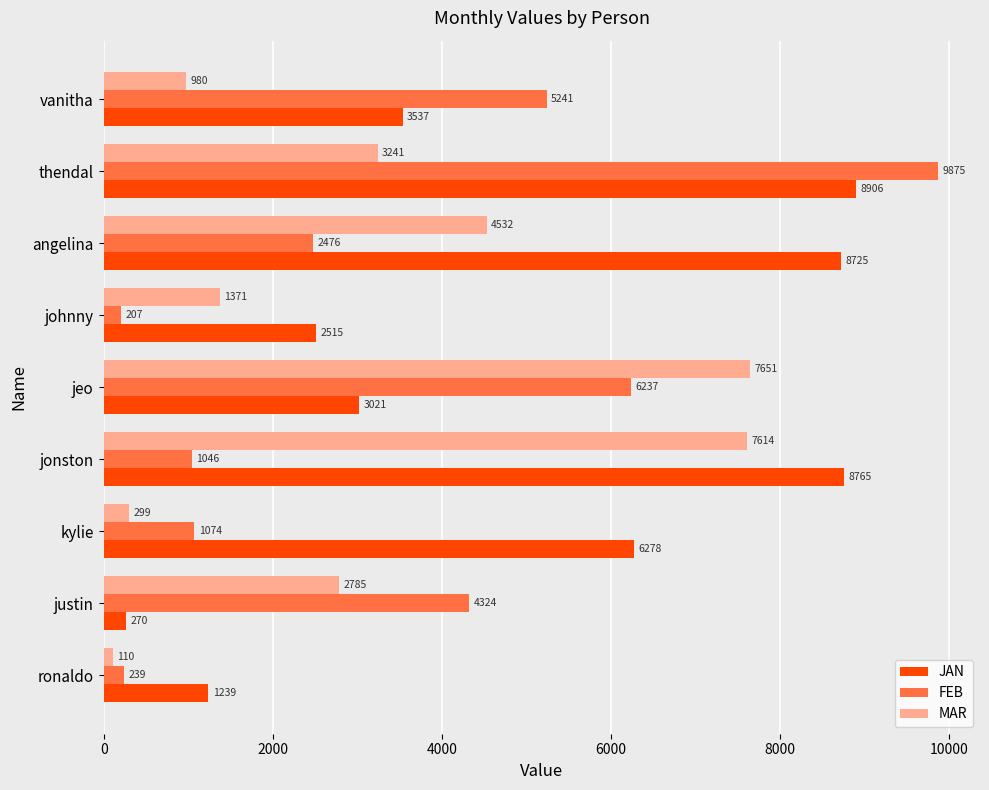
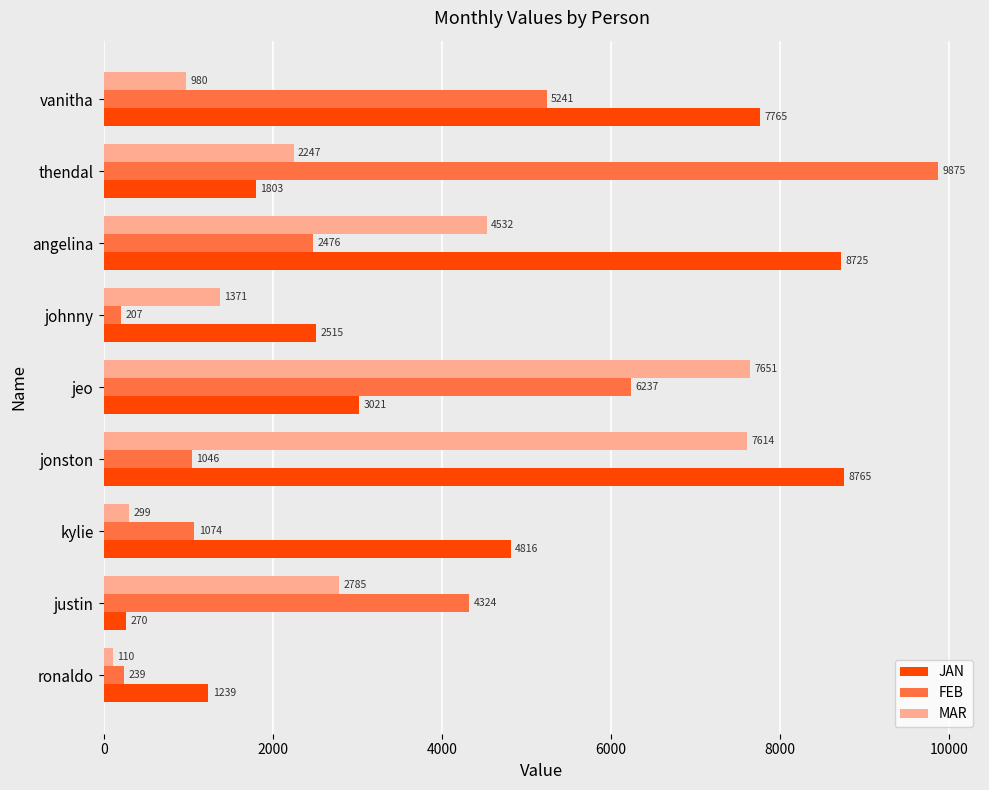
JAN, vanitha: 3537 -> 7765
MAR, thendal: 3241 -> 2247
JAN, thendal: 8906 -> 1803
JAN, kylie: 6278 -> 4816
